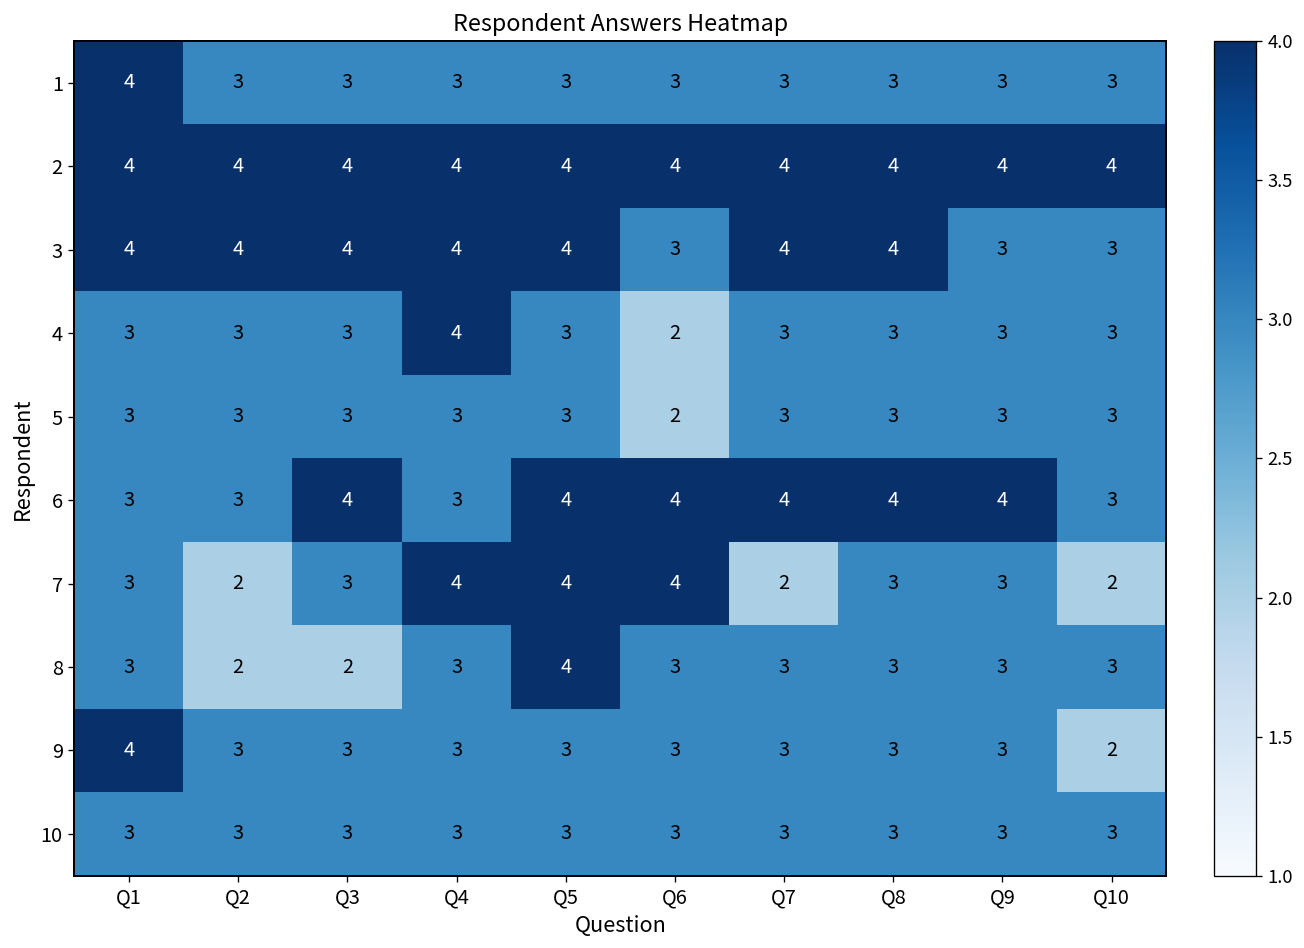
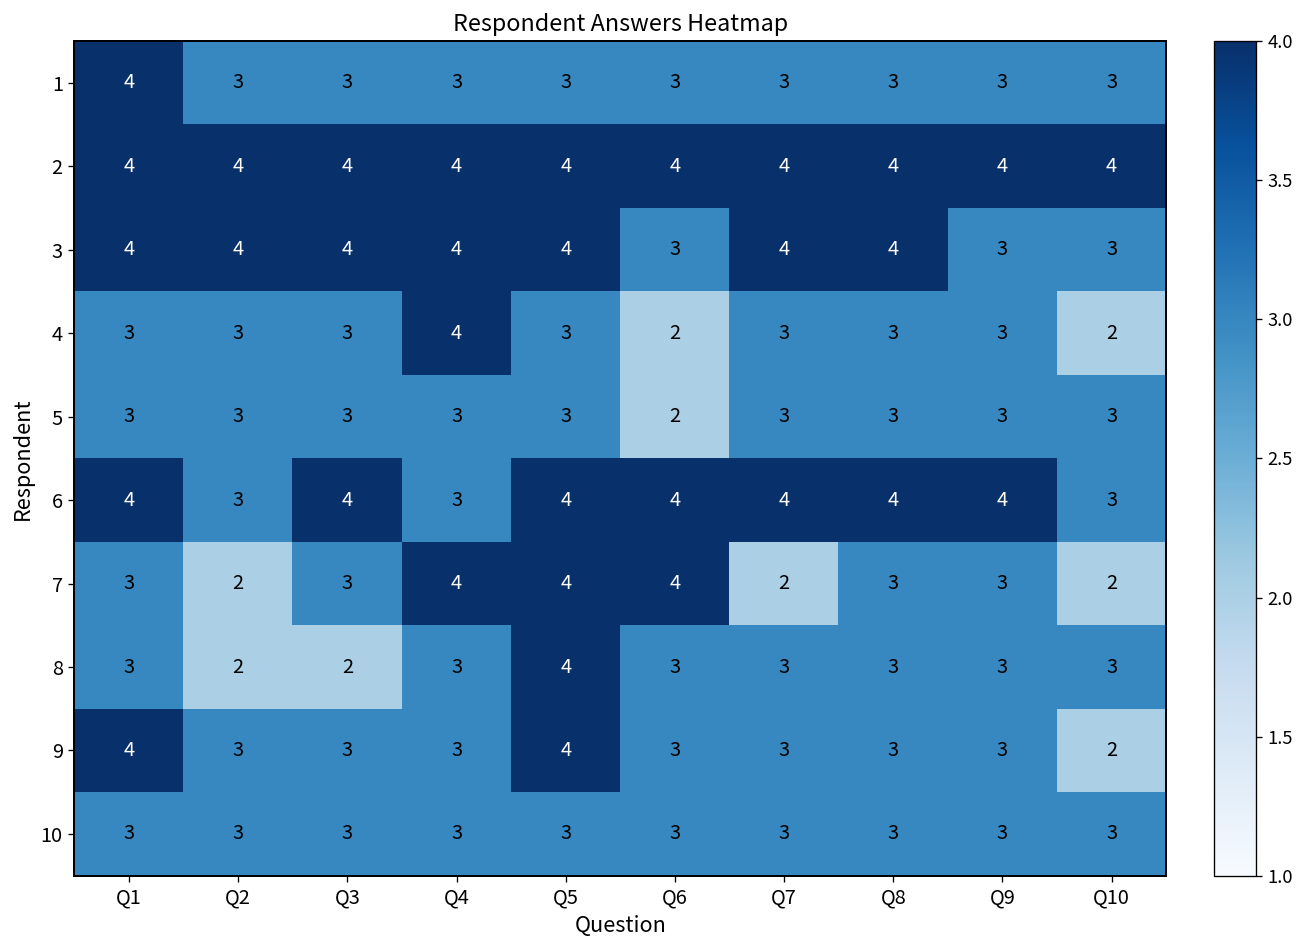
4, Q10: 3 -> 2
6, Q1: 3 -> 4
9, Q5: 3 -> 4
